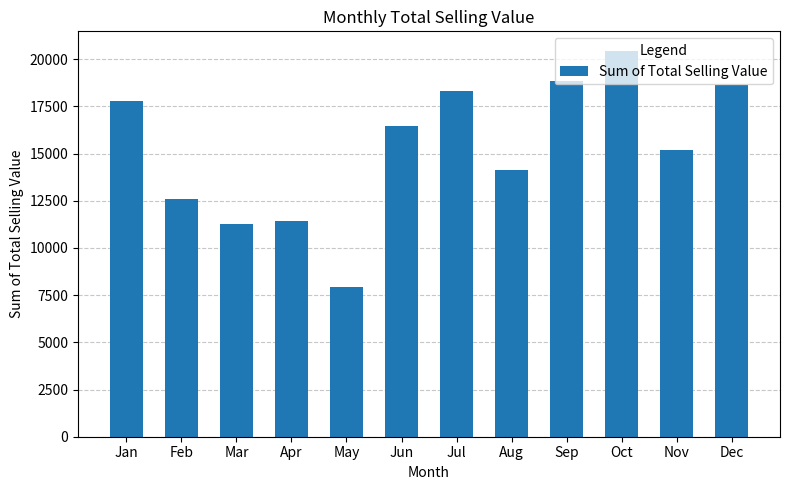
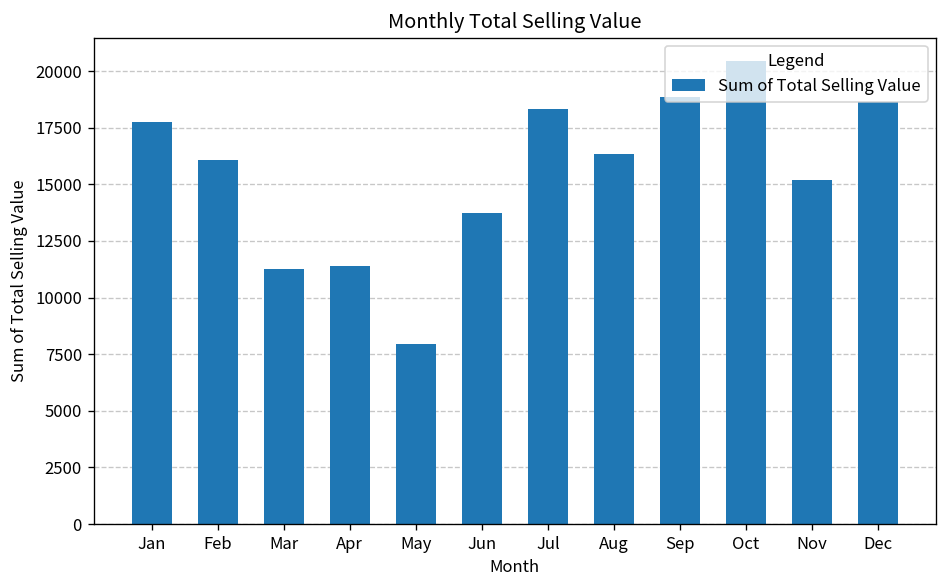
Feb: 12600 -> 16100
Jun: 16400 -> 13700
Aug: 14200 -> 16400
